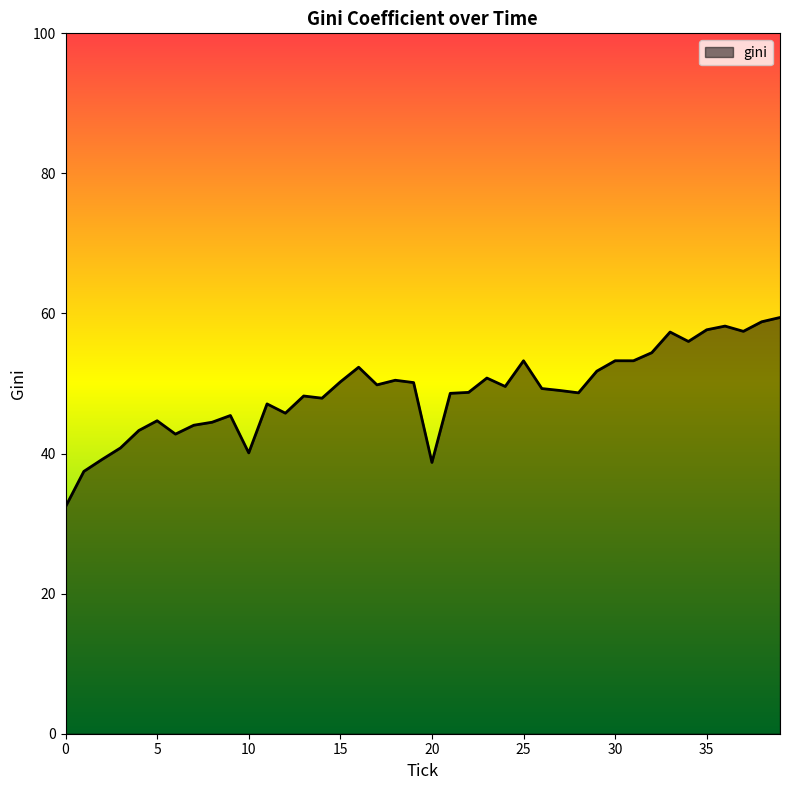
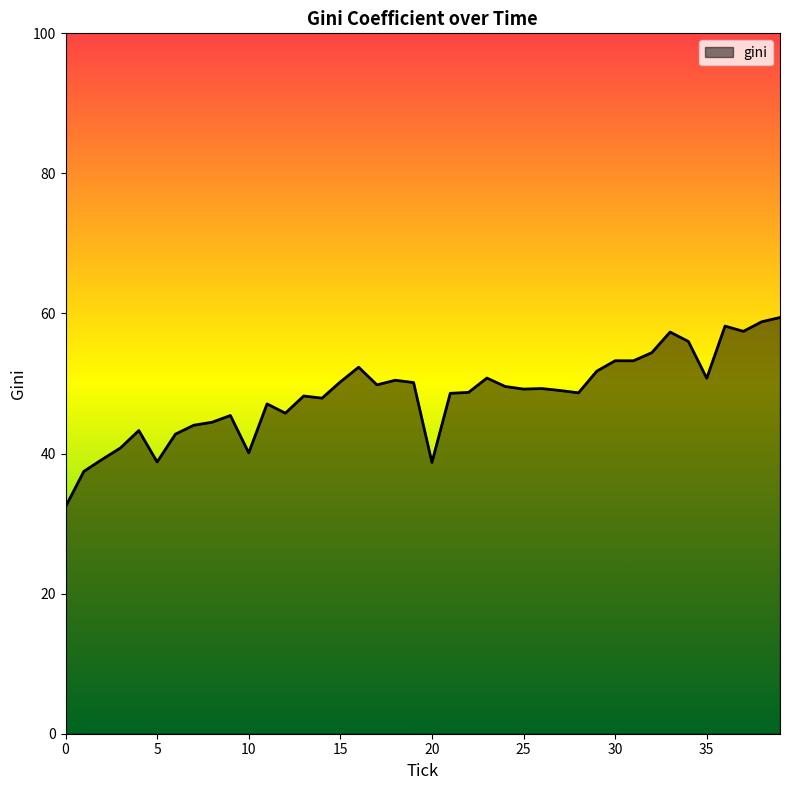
5: 45 -> 39
25: 53 -> 49
35: 58 -> 51
